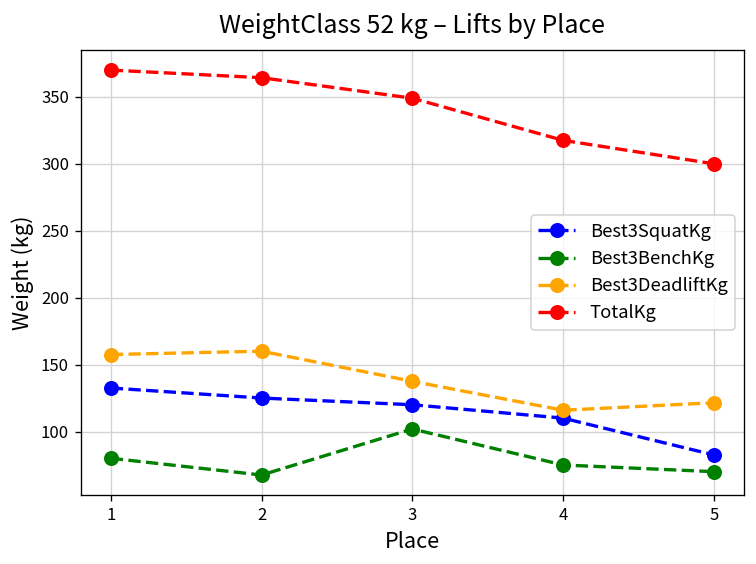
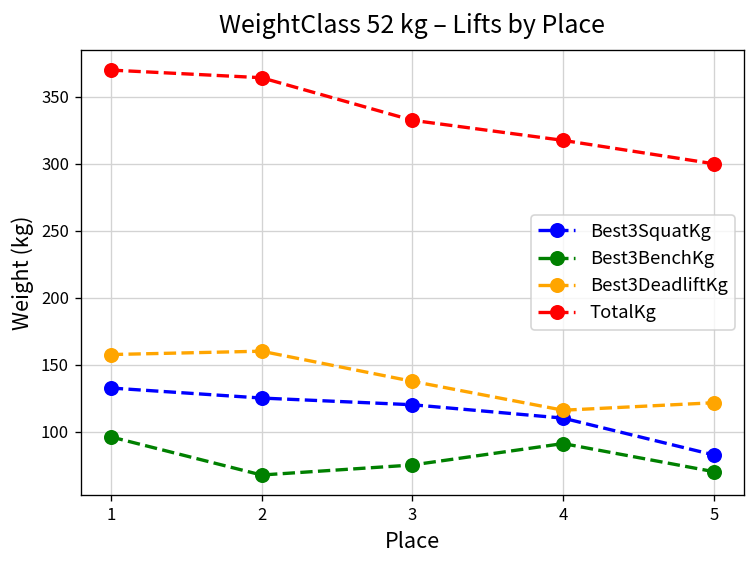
Best3BenchKg, 1: 80 -> 96
Best3BenchKg, 3: 102 -> 75
TotalKg, 3: 349 -> 333
Best3BenchKg, 4: 75 -> 91
